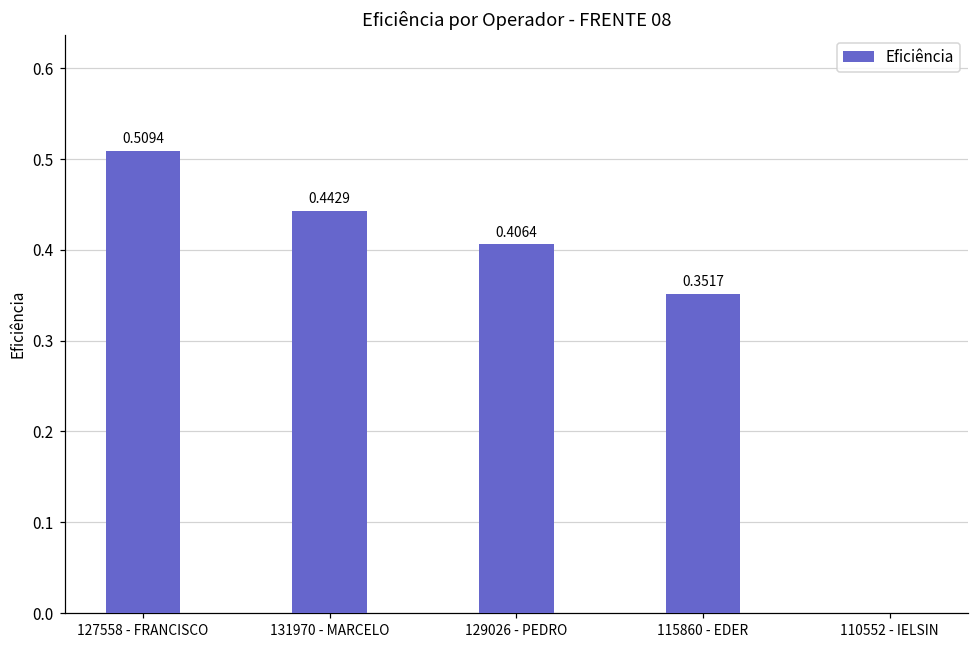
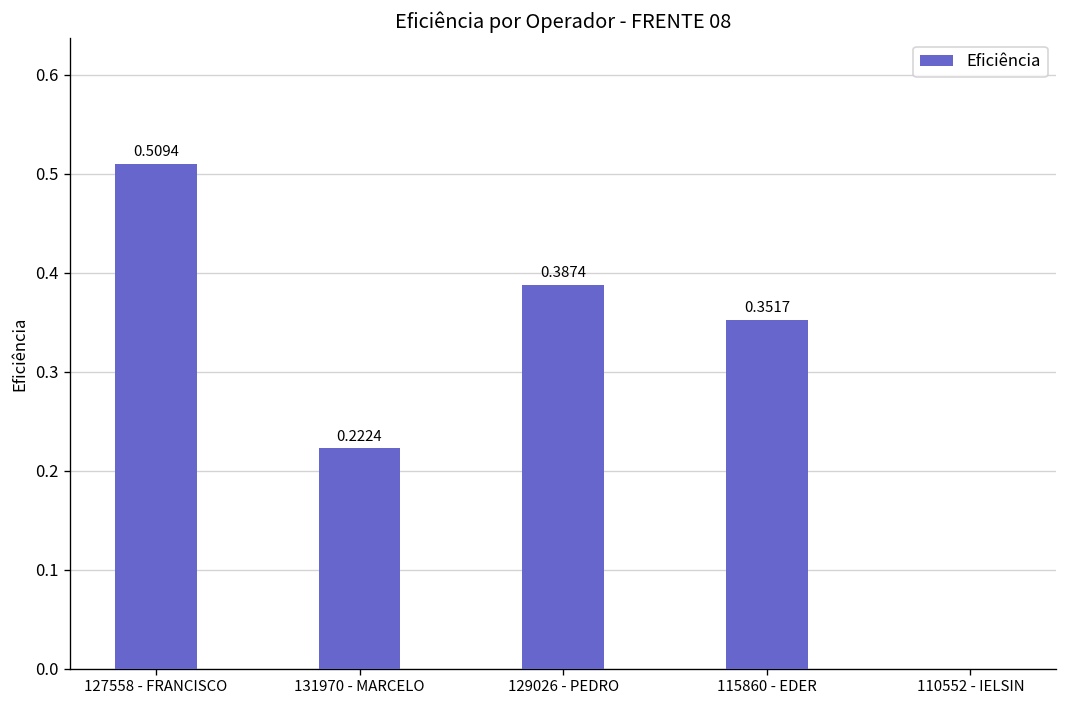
131970 - MARCELO: 0.4429 -> 0.2224
129026 - PEDRO: 0.4064 -> 0.3874
